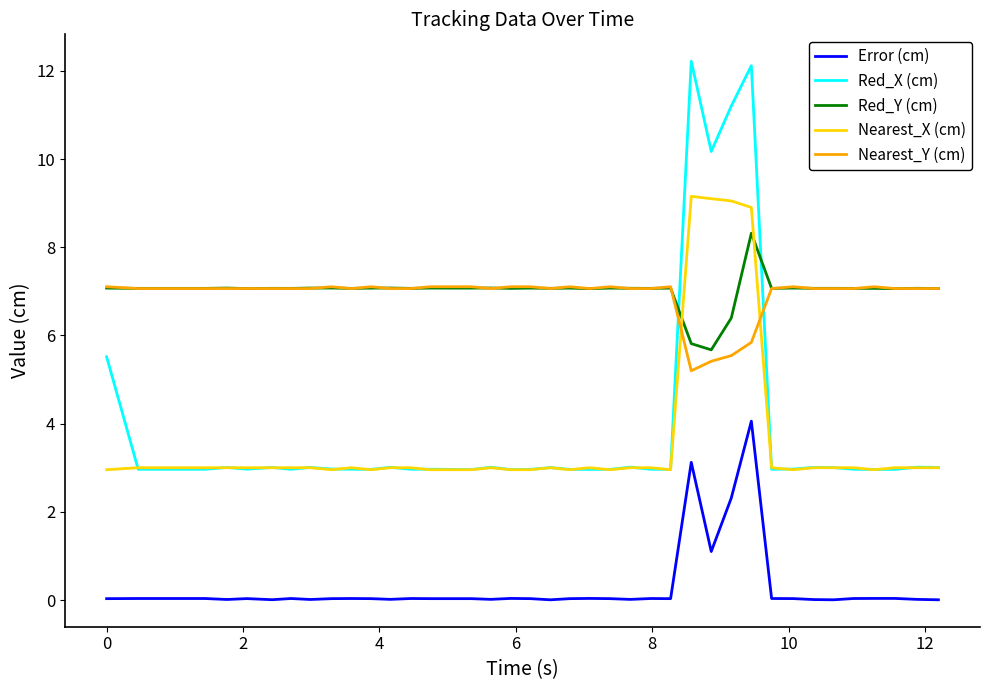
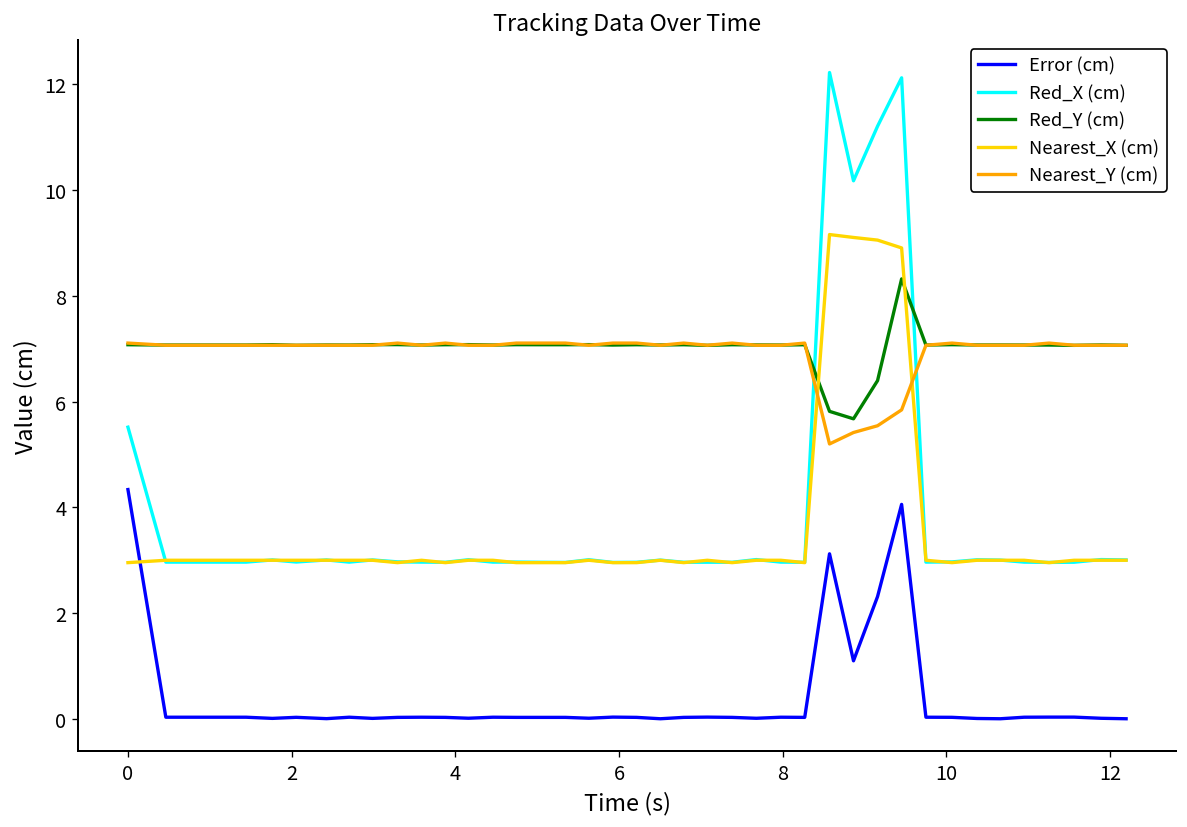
Error (cm), 0: 0.0 -> 4.3
